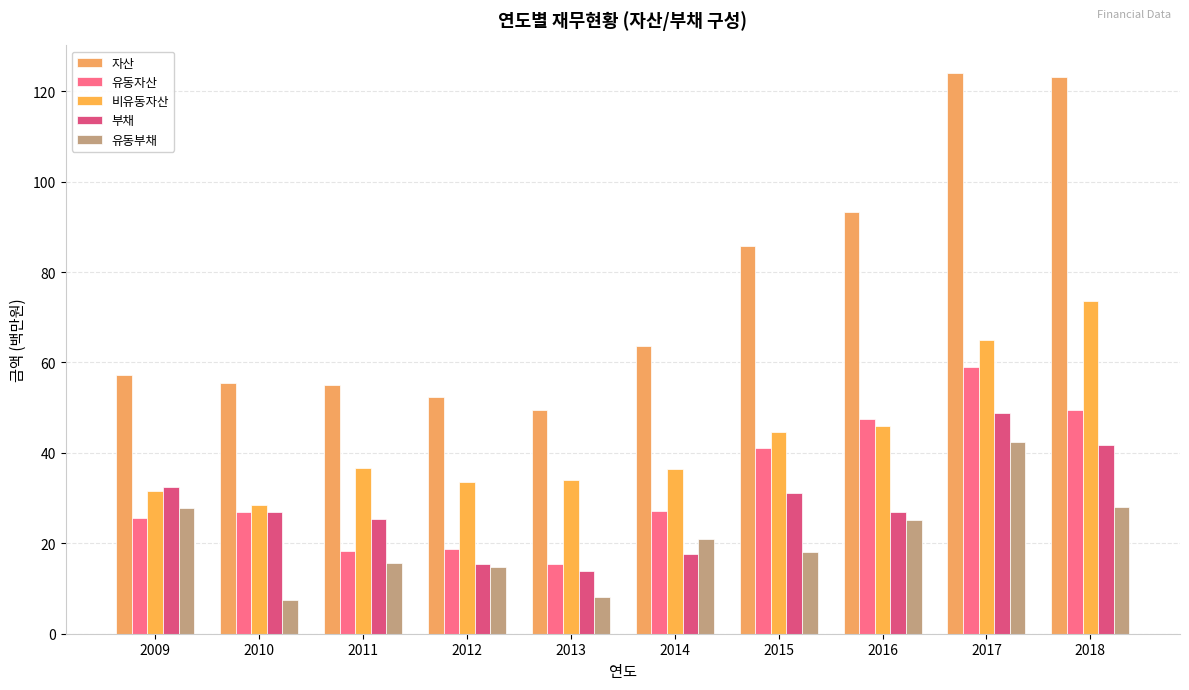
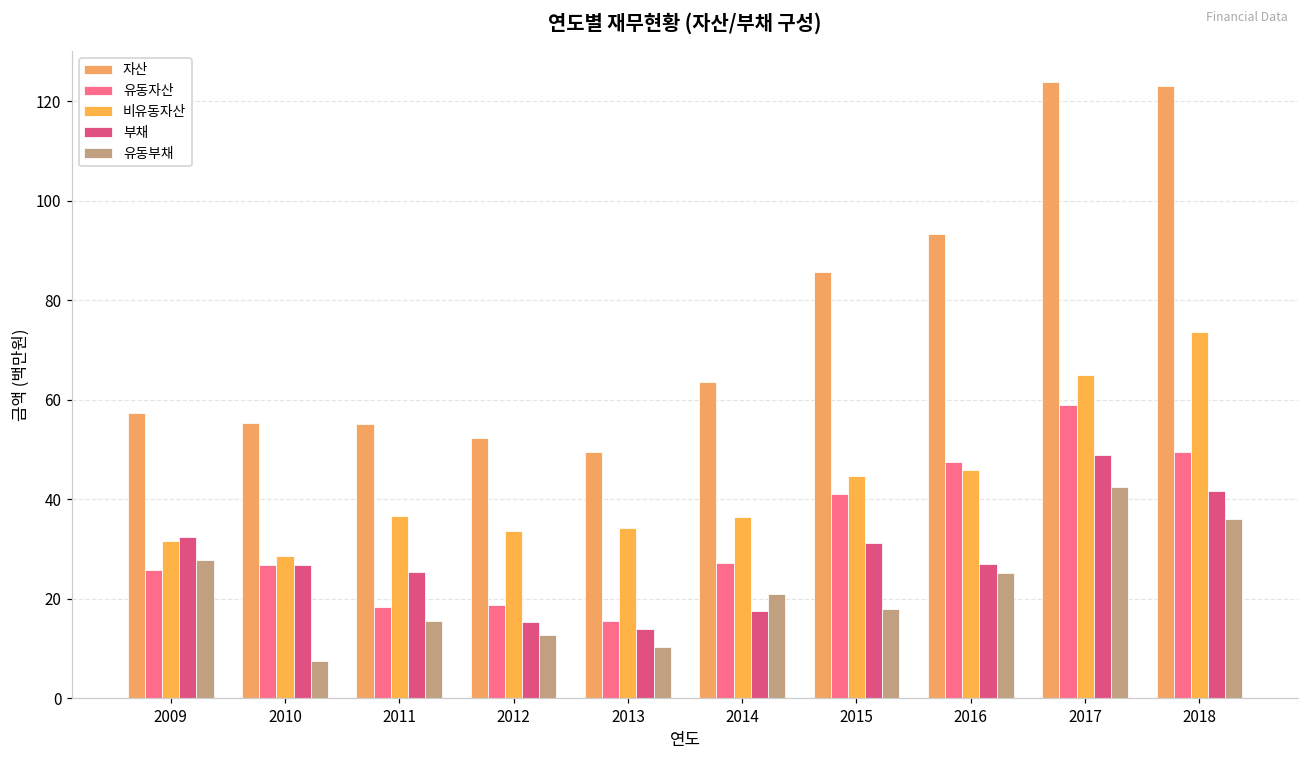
유동부채, 2012: 15 -> 13
유동부채, 2013: 8 -> 10
유동부채, 2018: 28 -> 36
